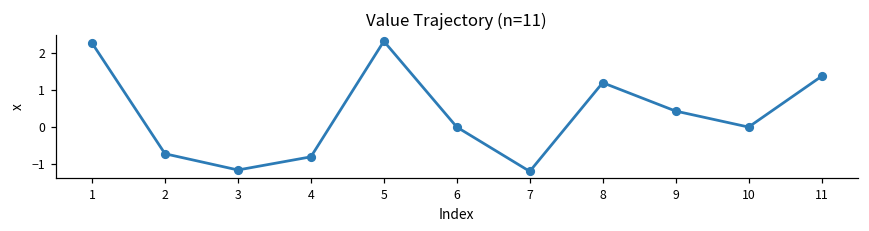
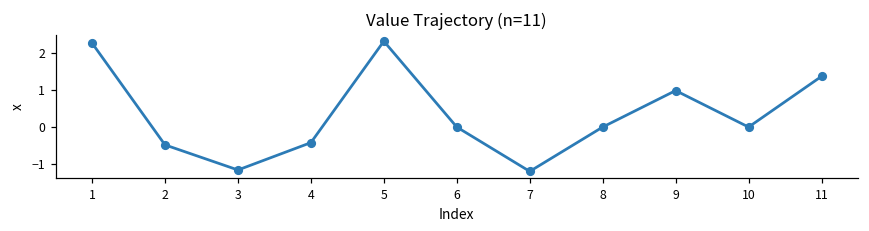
2: -0.7 -> -0.5
4: -0.8 -> -0.4
8: 1.2 -> 0.0
9: 0.4 -> 1.0
